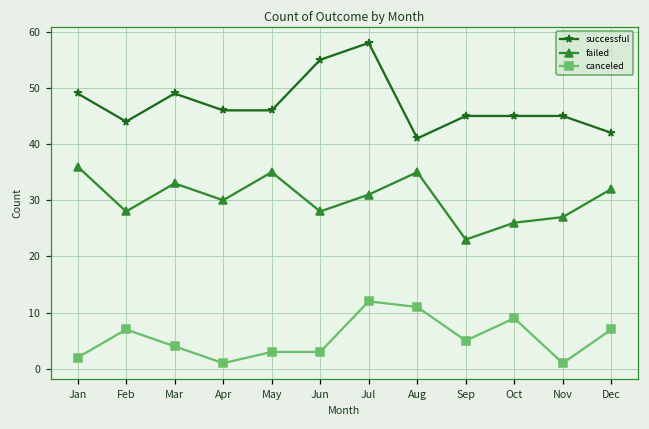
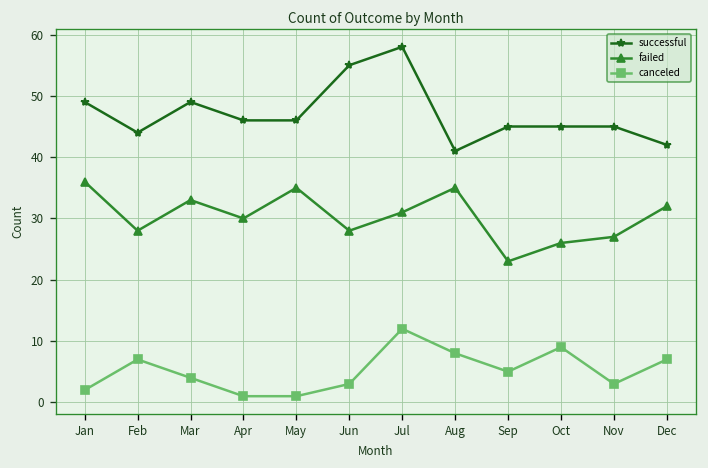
canceled, May: 3 -> 1
canceled, Aug: 11 -> 8
canceled, Nov: 1 -> 3
